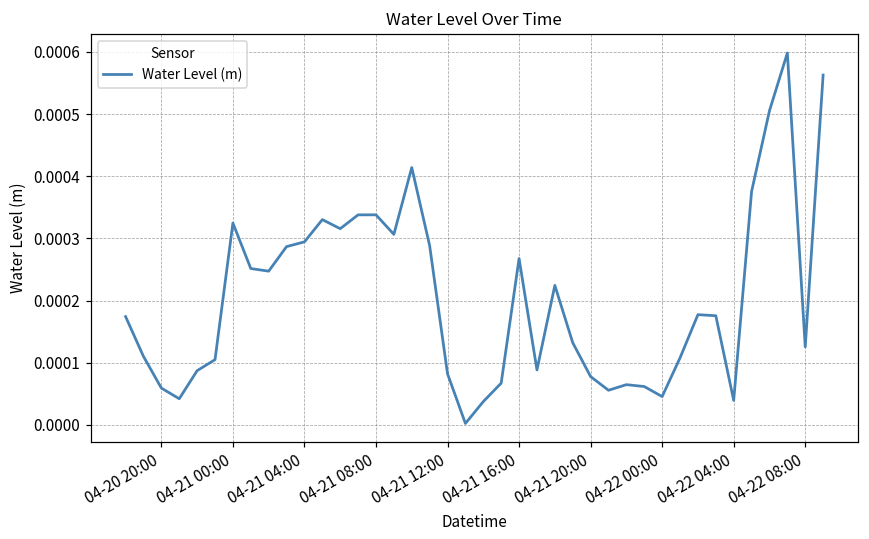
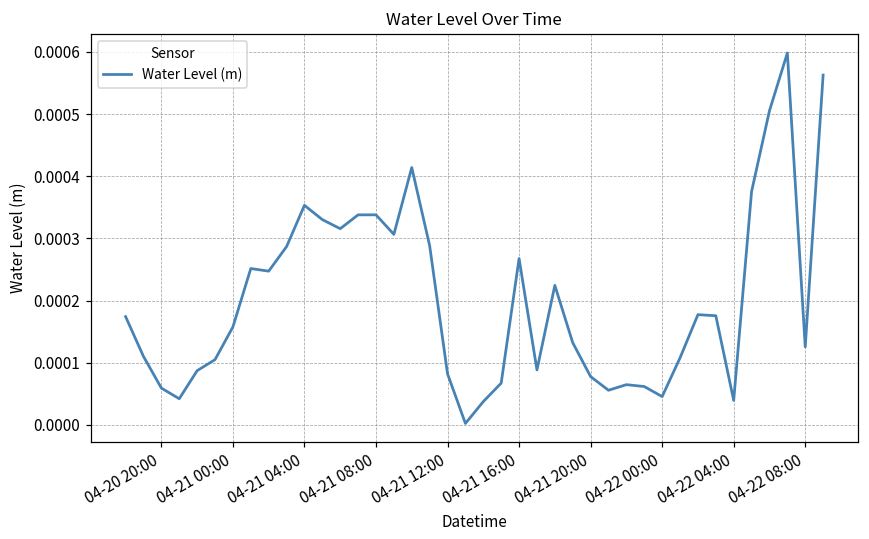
04-21 00:00: 0.00032 -> 0.00016
04-21 04:00: 0.00029 -> 0.00035
